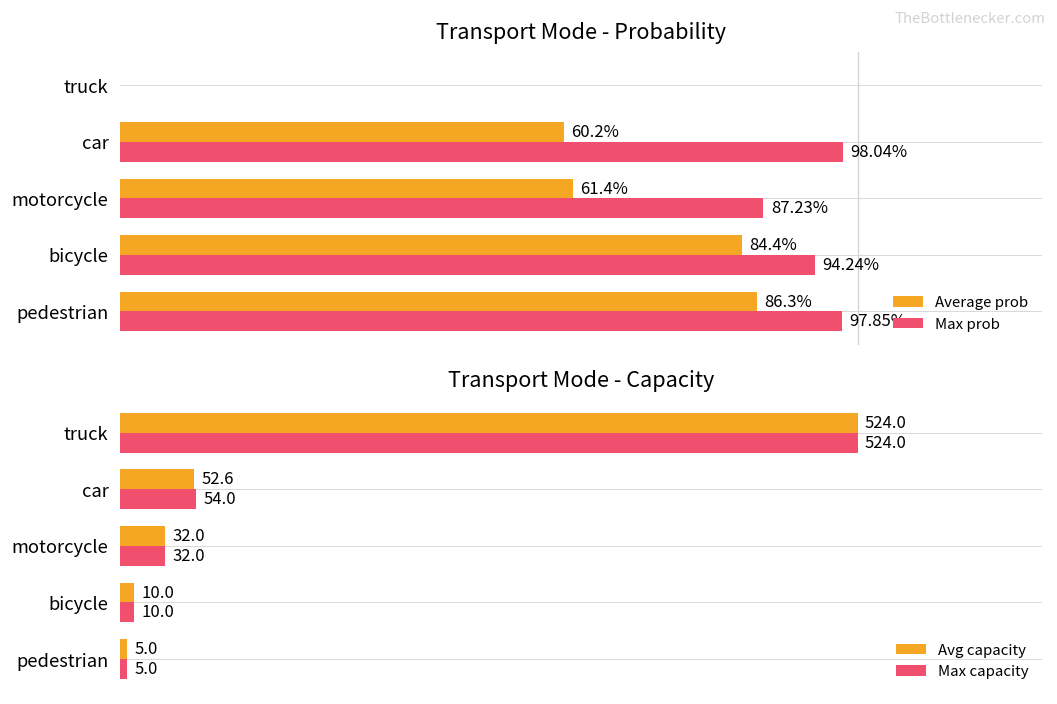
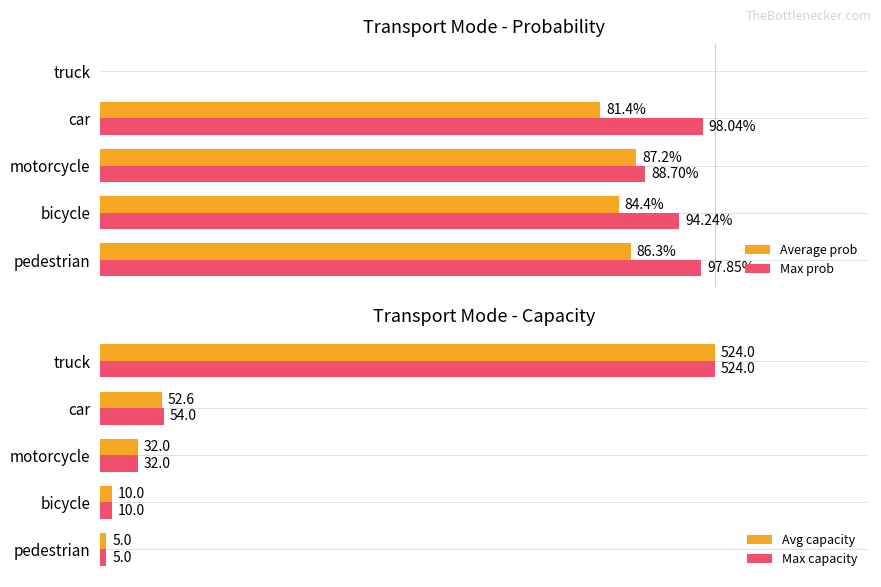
Transport Mode - Probability, Average prob, car: 60.2% -> 81.4%
Transport Mode - Probability, Average prob, motorcycle: 61.4% -> 87.2%
Transport Mode - Probability, Max prob, motorcycle: 87.23% -> 88.70%
